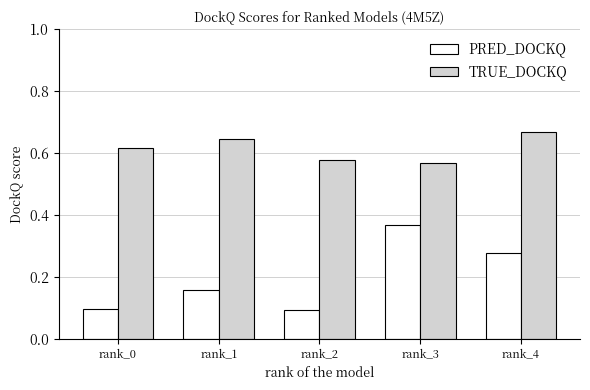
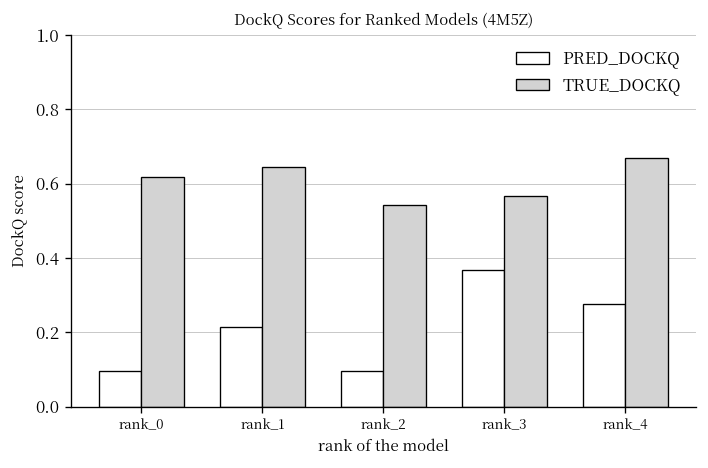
PRED_DOCKQ, rank_1: 0.16 -> 0.21
TRUE_DOCKQ, rank_2: 0.58 -> 0.54
